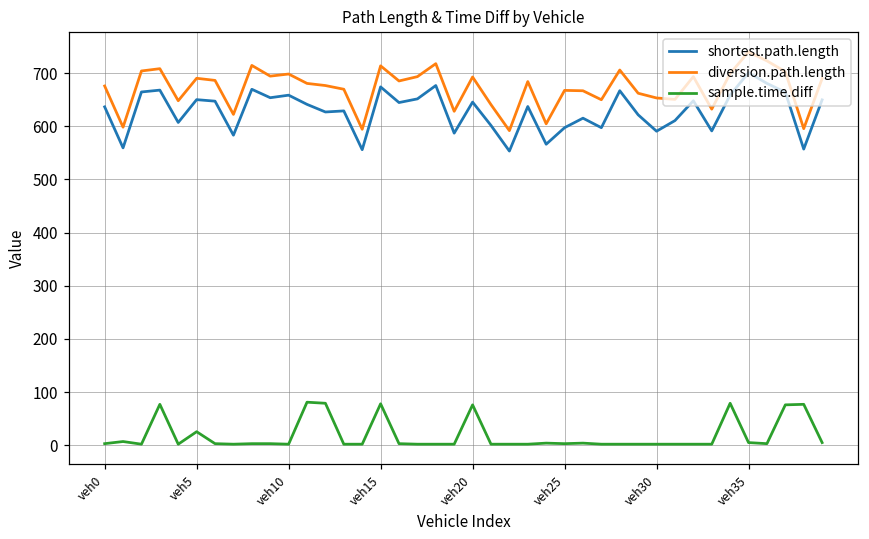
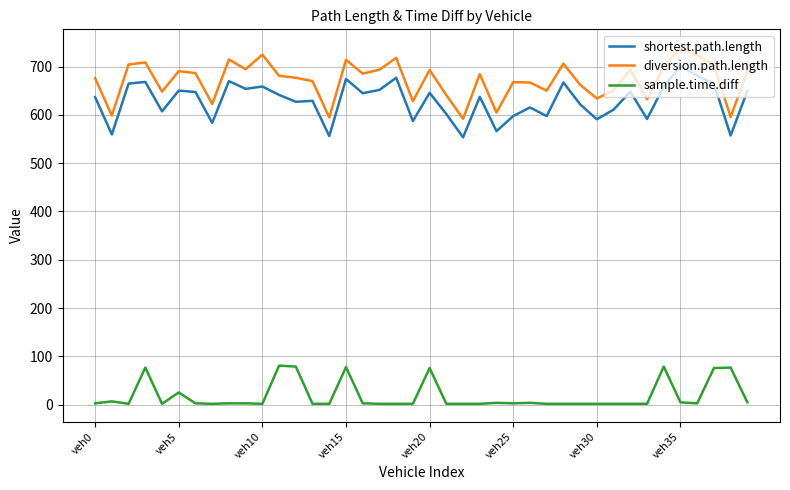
diversion.path.length, veh10: 700 -> 720
diversion.path.length, veh30: 650 -> 630
